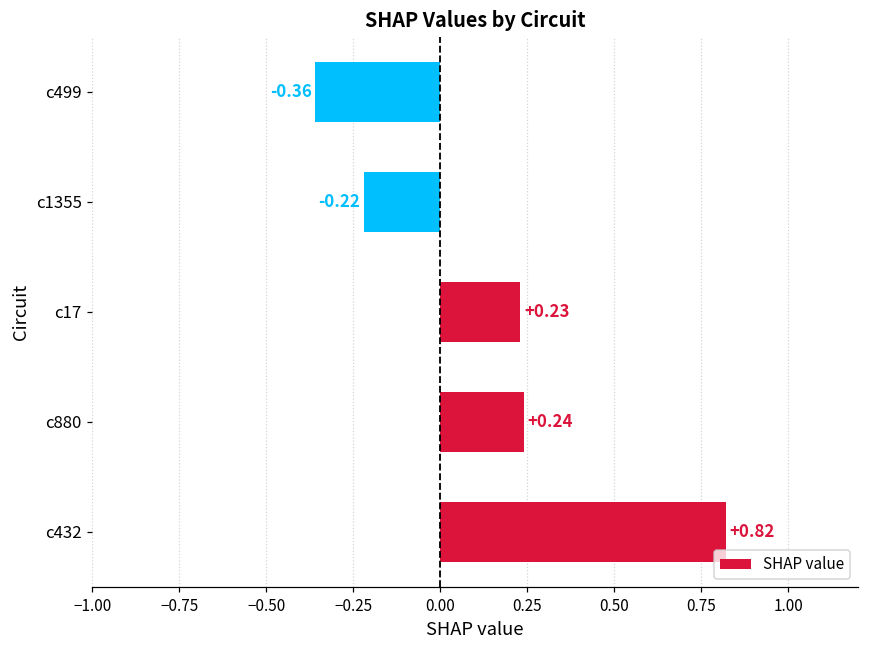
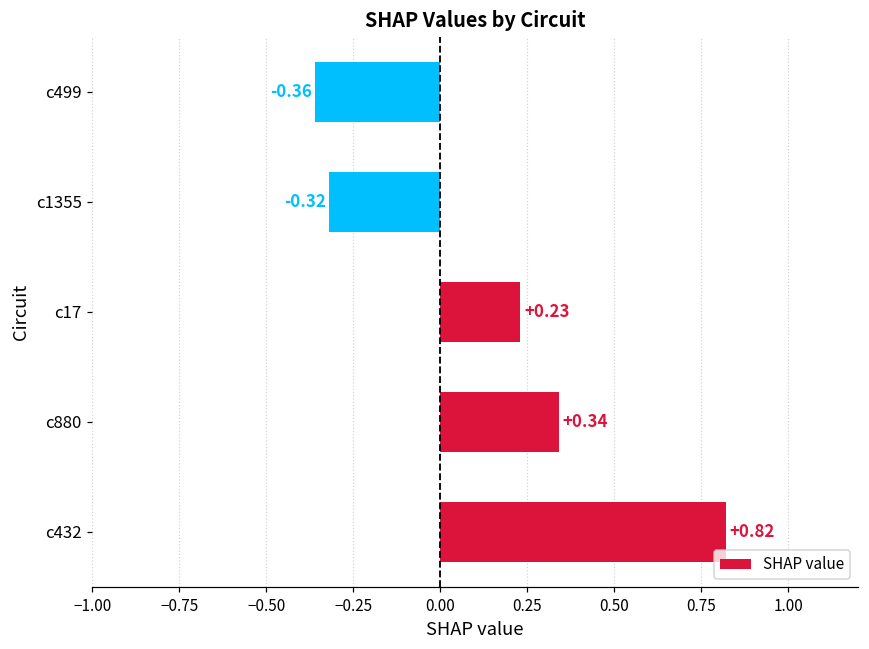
c1355: -0.22 -> -0.32
c880: +0.24 -> +0.34
